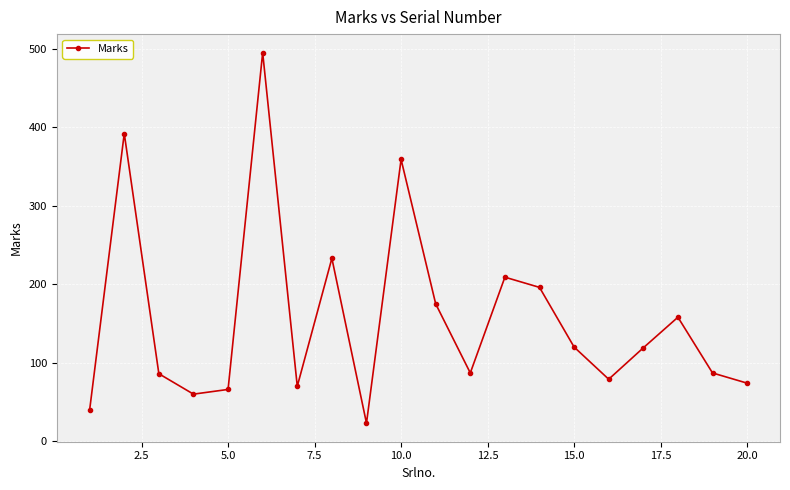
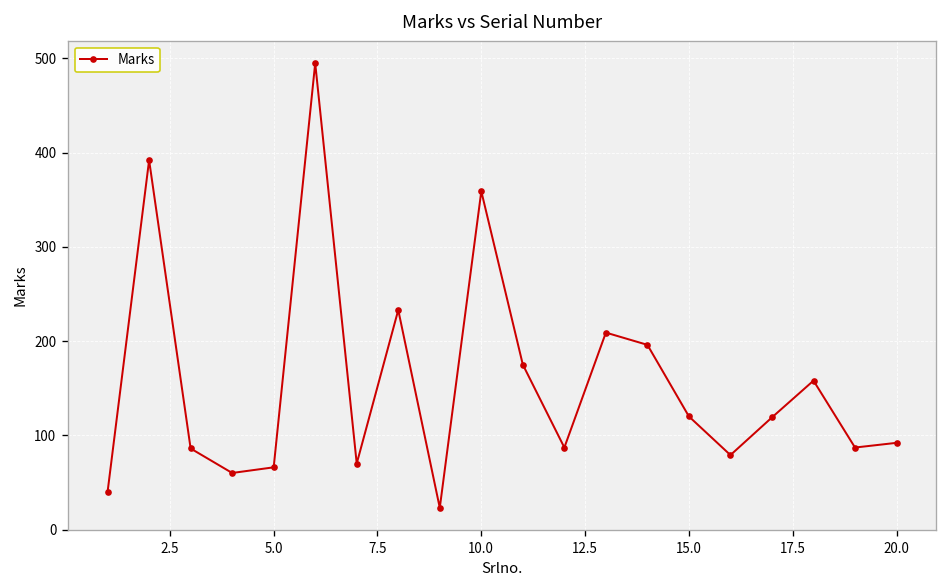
20.0: 70 -> 90
